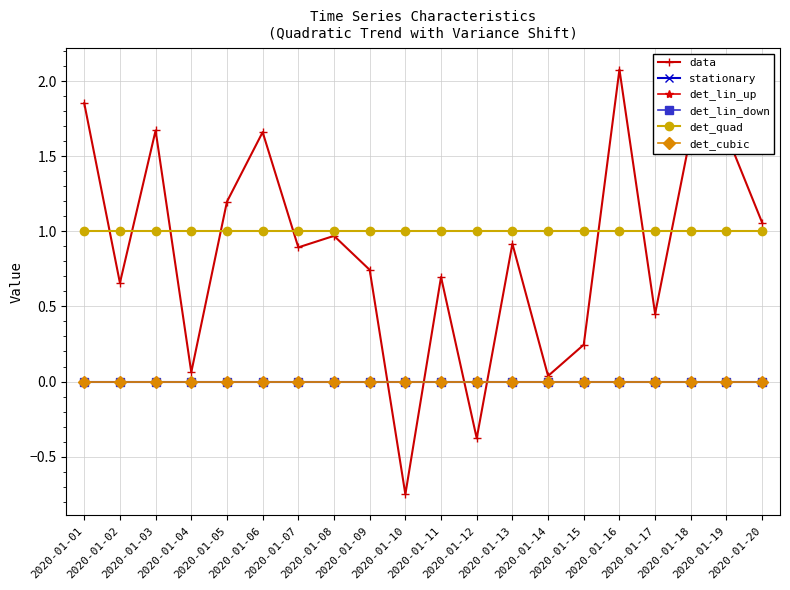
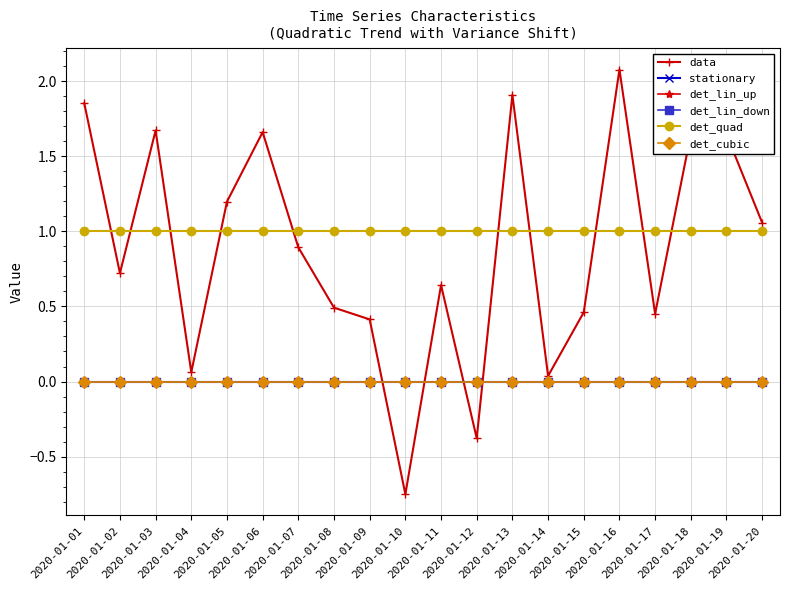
data, 2020-01-02: 0.66 -> 0.72
data, 2020-01-08: 0.97 -> 0.49
data, 2020-01-09: 0.74 -> 0.41
data, 2020-01-11: 0.70 -> 0.64
data, 2020-01-13: 0.92 -> 1.91
data, 2020-01-15: 0.25 -> 0.46
